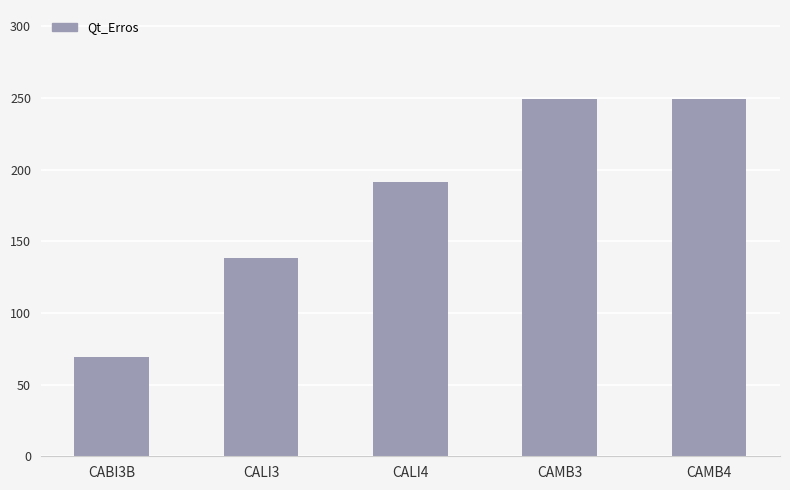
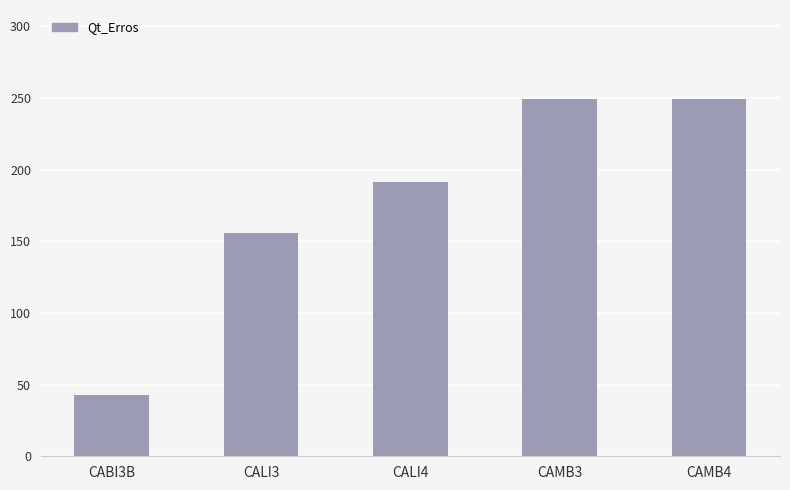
CABI3B: 69 -> 43
CALI3: 138 -> 156
